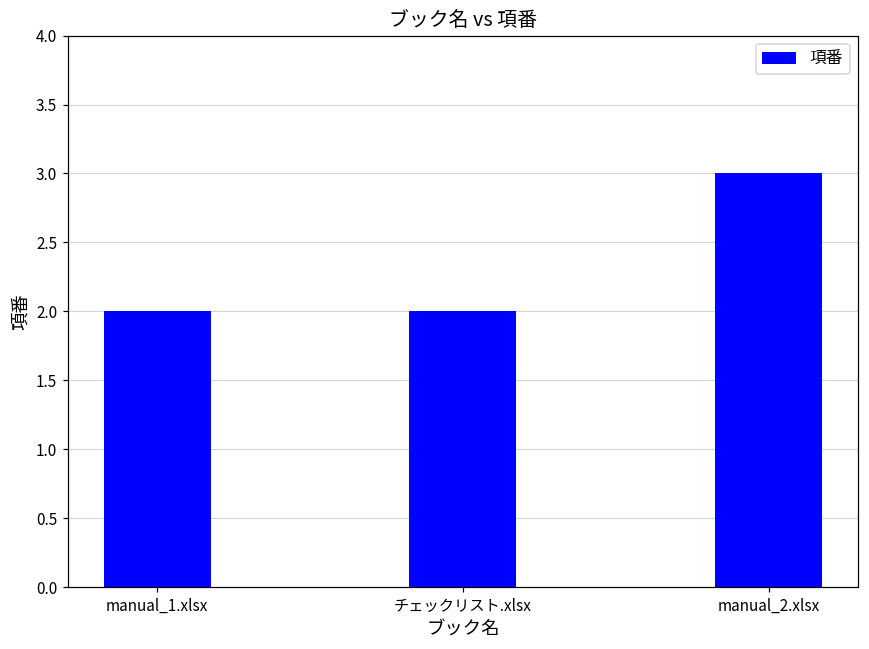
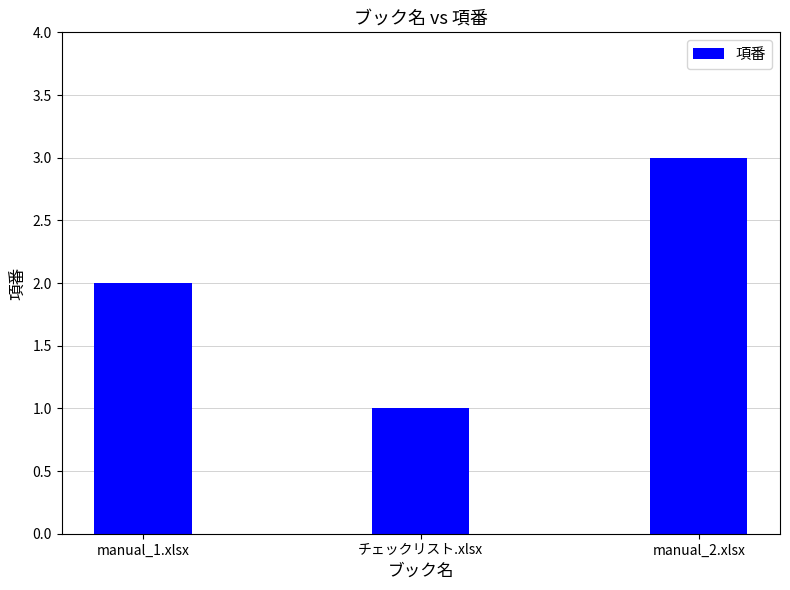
チェックリスト.xlsx: 2 -> 1
